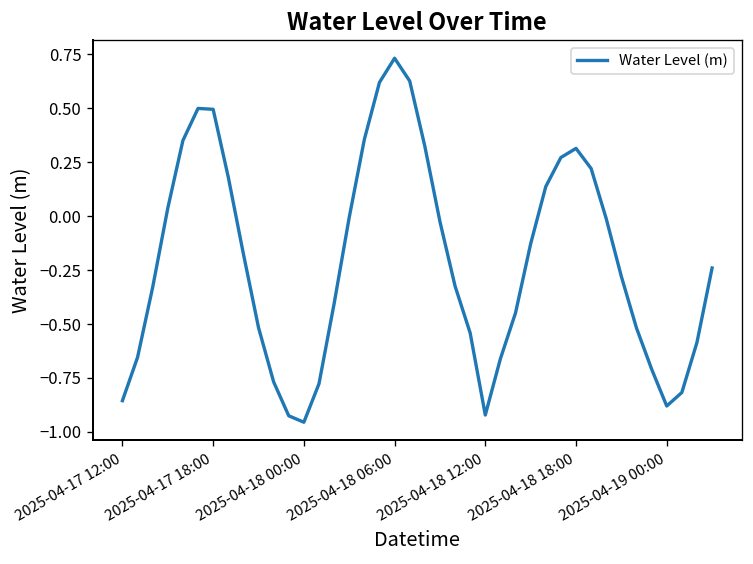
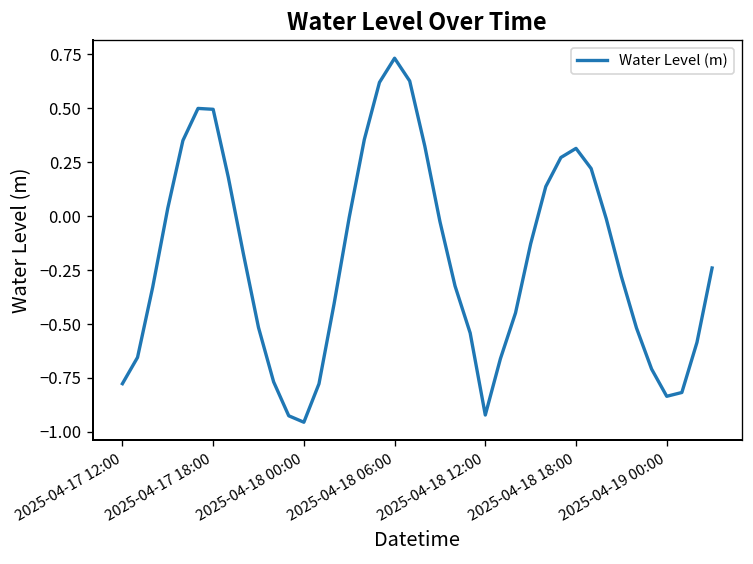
2025-04-17 12:00: -0.86 -> -0.78
2025-04-19 00:00: -0.88 -> -0.83
